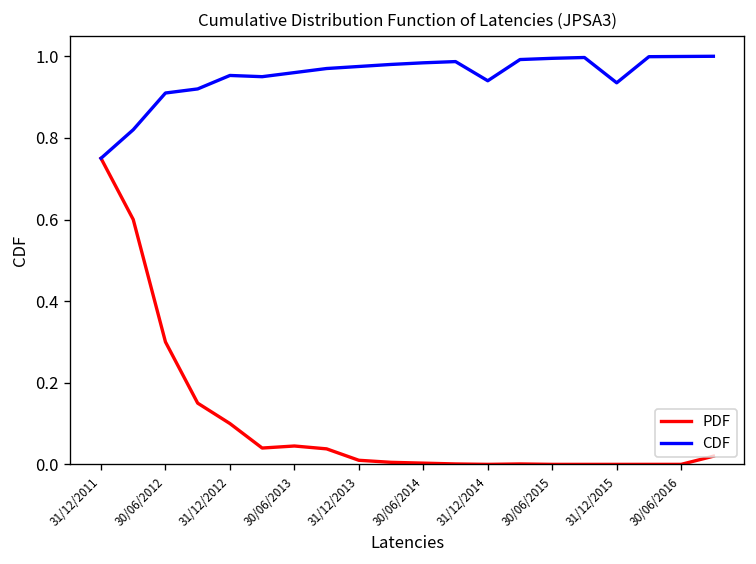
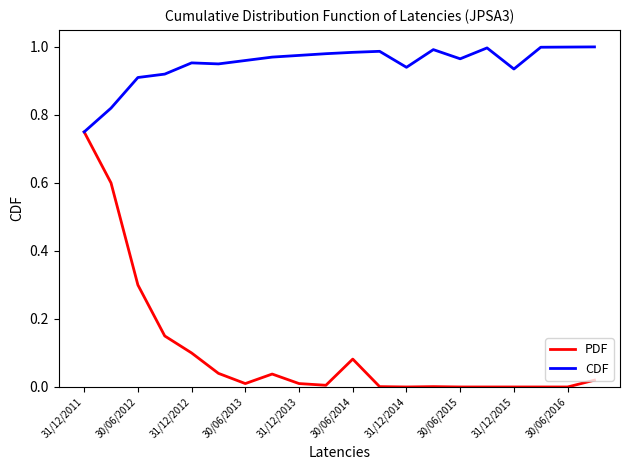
PDF, 30/06/2013: 0.05 -> 0.01
PDF, 30/06/2014: 0.00 -> 0.08
CDF, 30/06/2015: 1.00 -> 0.97
